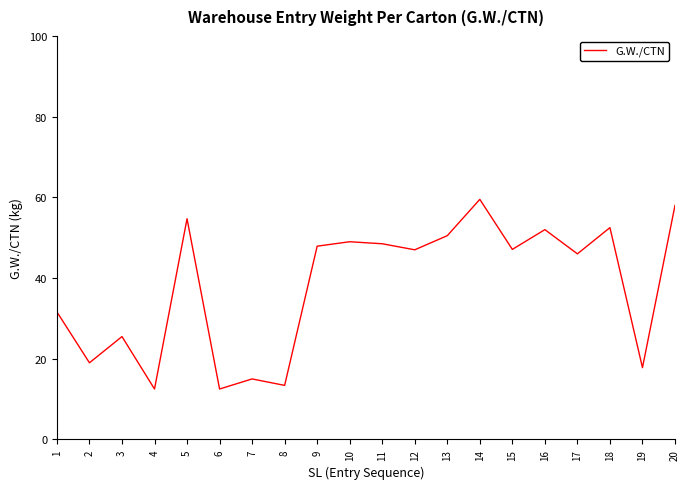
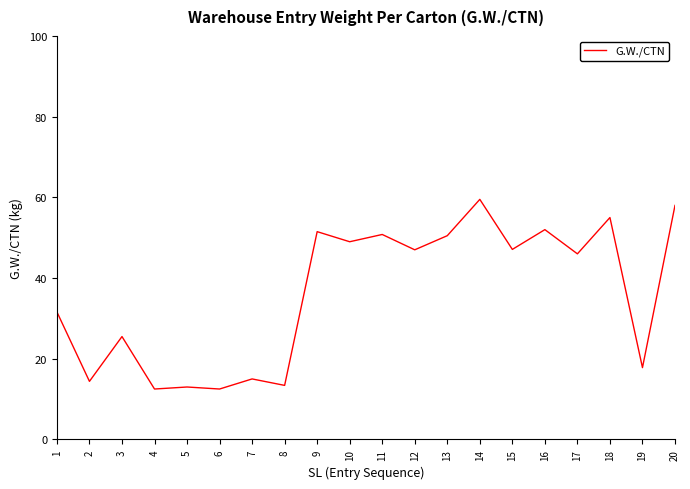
2: 19 -> 14
5: 55 -> 13
9: 48 -> 52
11: 49 -> 51
18: 53 -> 55
